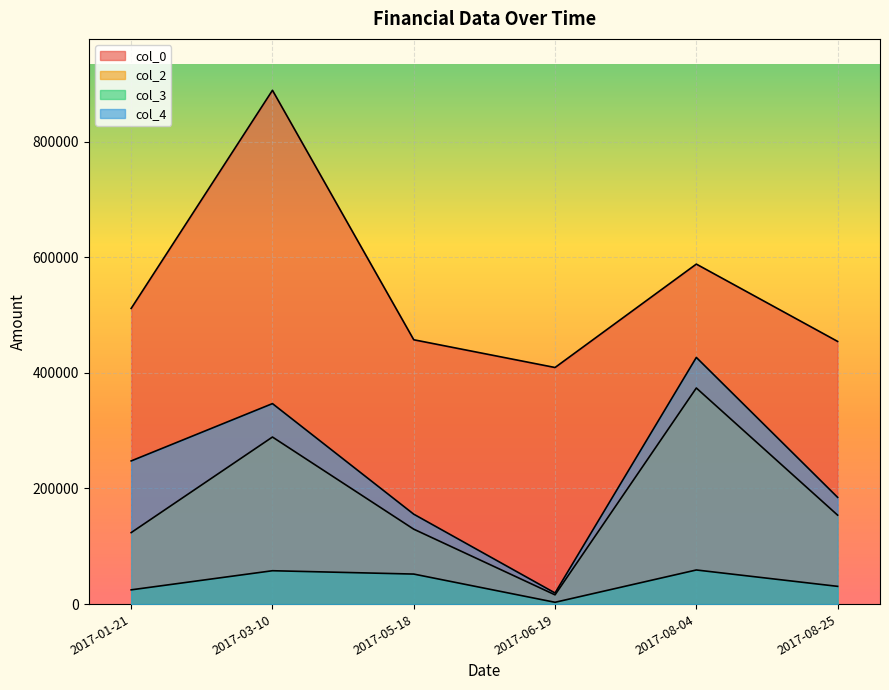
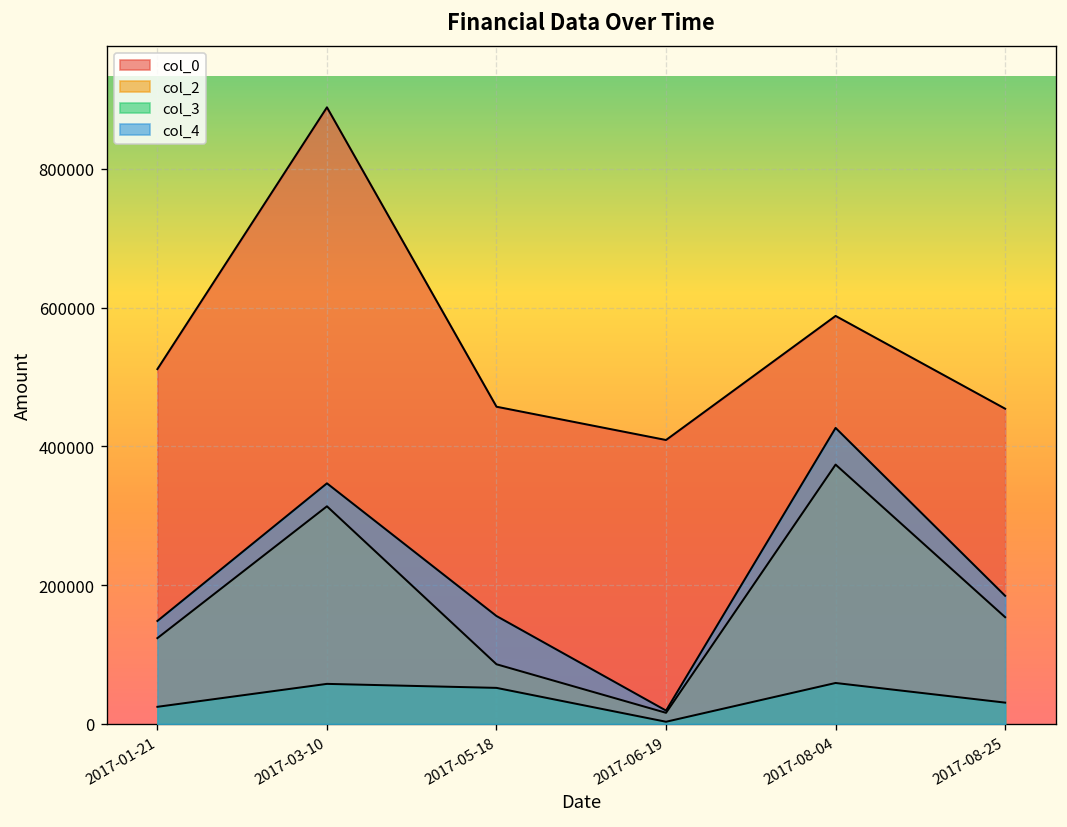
col_4, 2017-01-21: 250000 -> 150000
col_2, 2017-03-10: 290000 -> 310000
col_2, 2017-05-18: 130000 -> 90000
